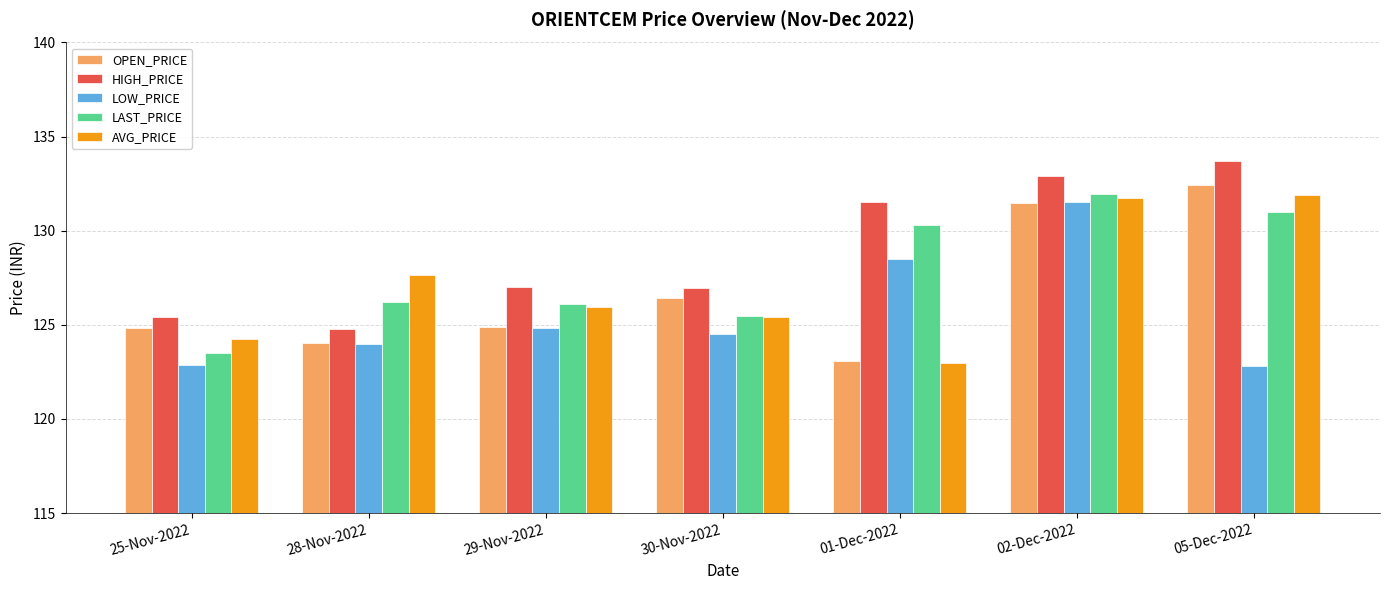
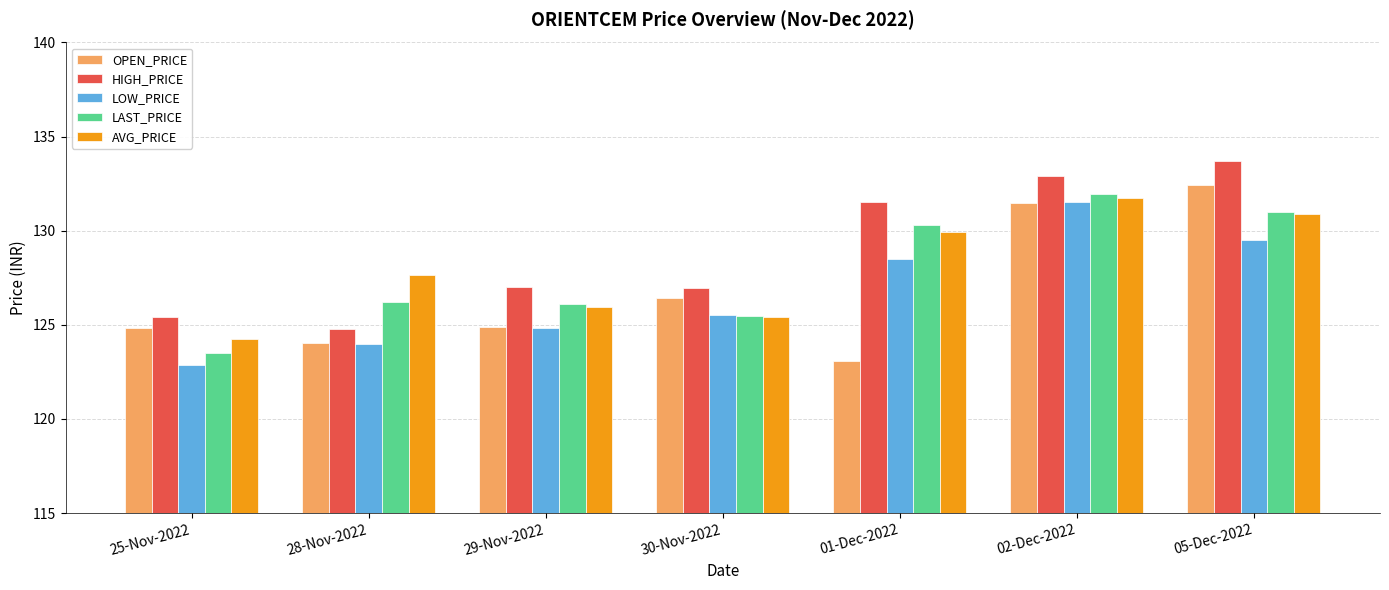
LOW_PRICE, 30-Nov-2022: 124.5 -> 125.5
AVG_PRICE, 01-Dec-2022: 123.0 -> 129.9
LOW_PRICE, 05-Dec-2022: 122.8 -> 129.5
AVG_PRICE, 05-Dec-2022: 131.9 -> 130.9
